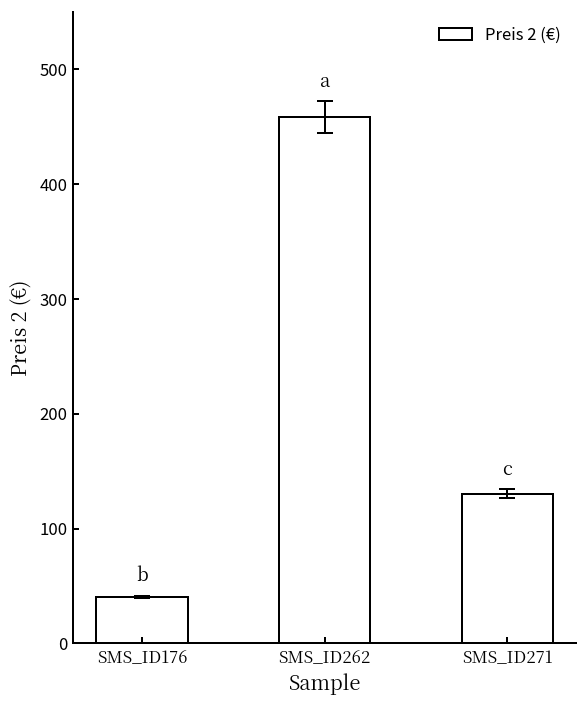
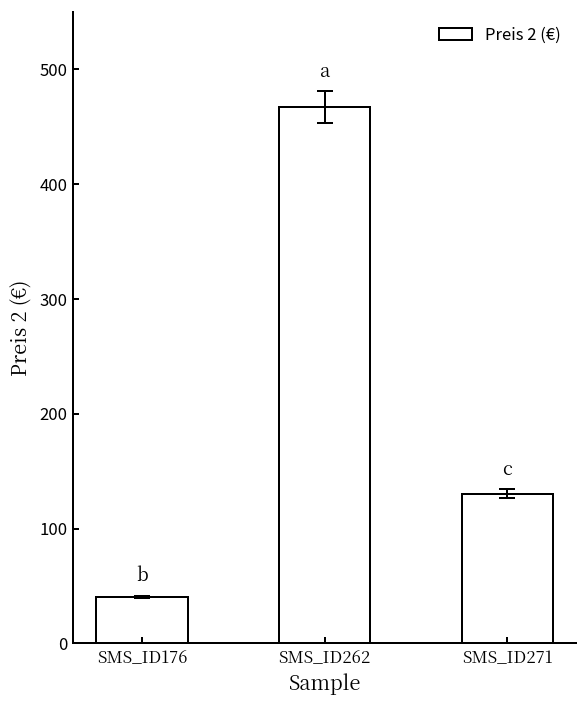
Preis 2 (€), SMS_ID262: 460 -> 470
